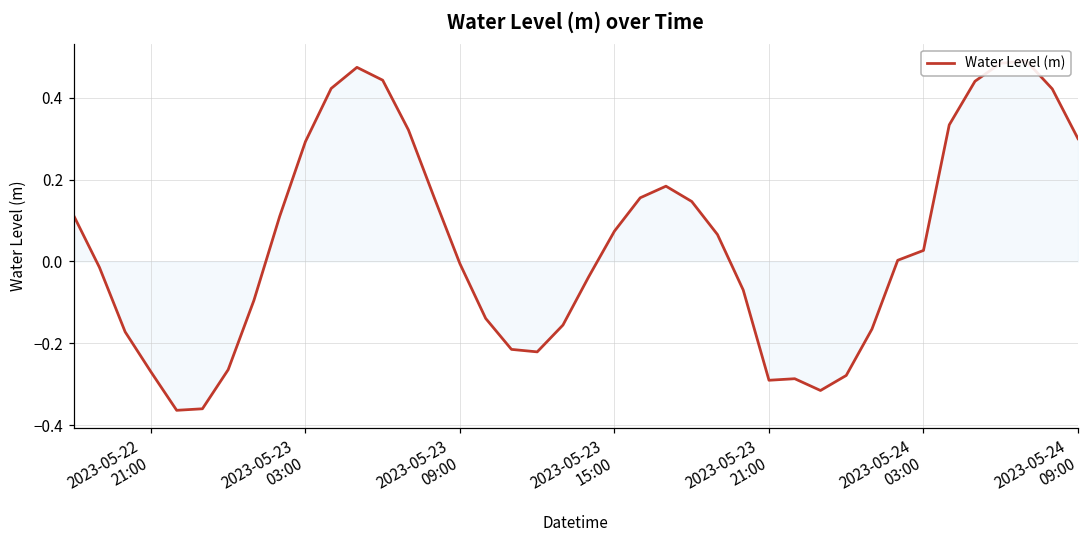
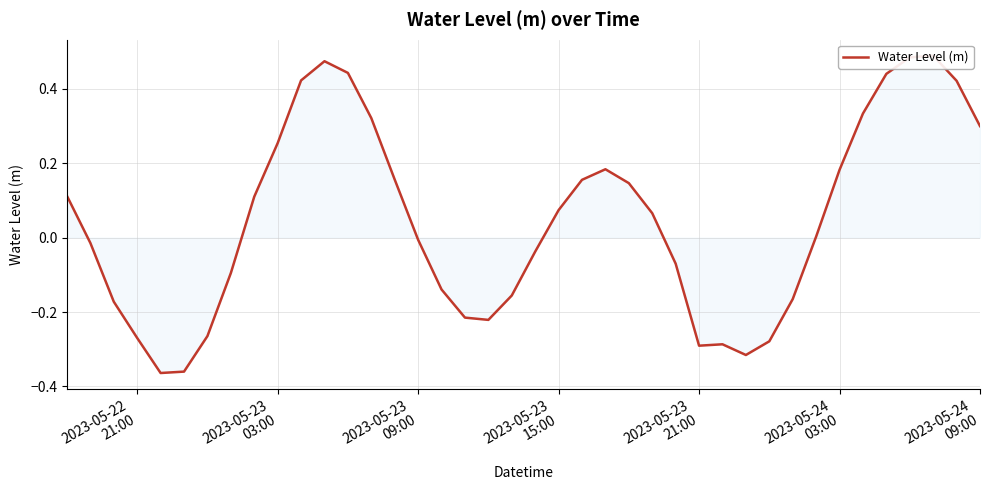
Water Level (m), 2023-05-23 03:00: 0.29 -> 0.25
Water Level (m), 2023-05-24 03:00: 0.03 -> 0.18
